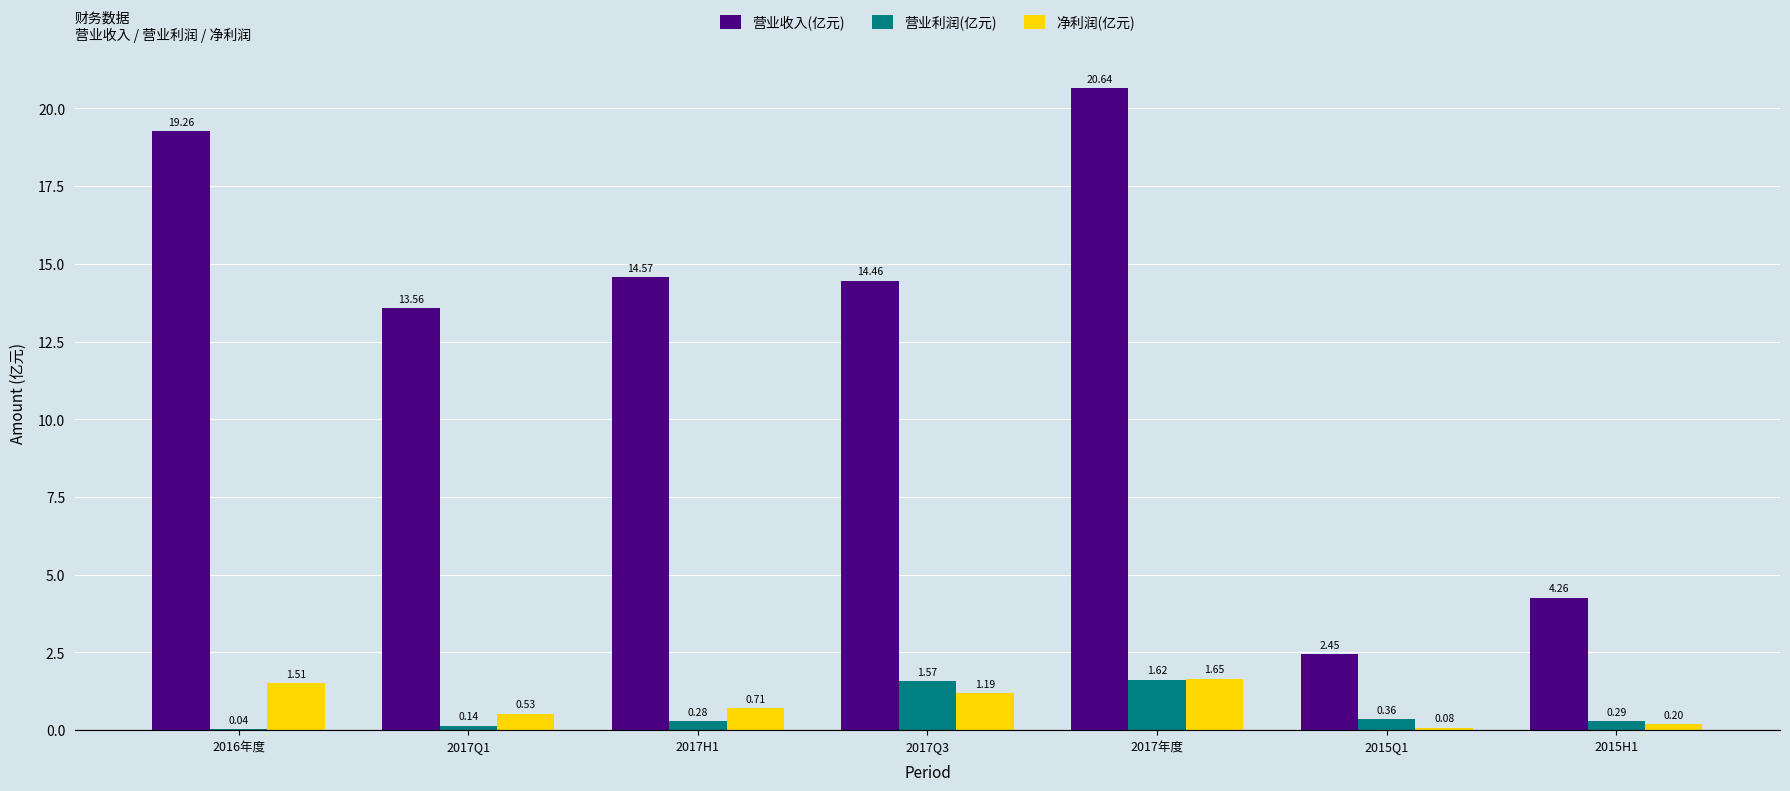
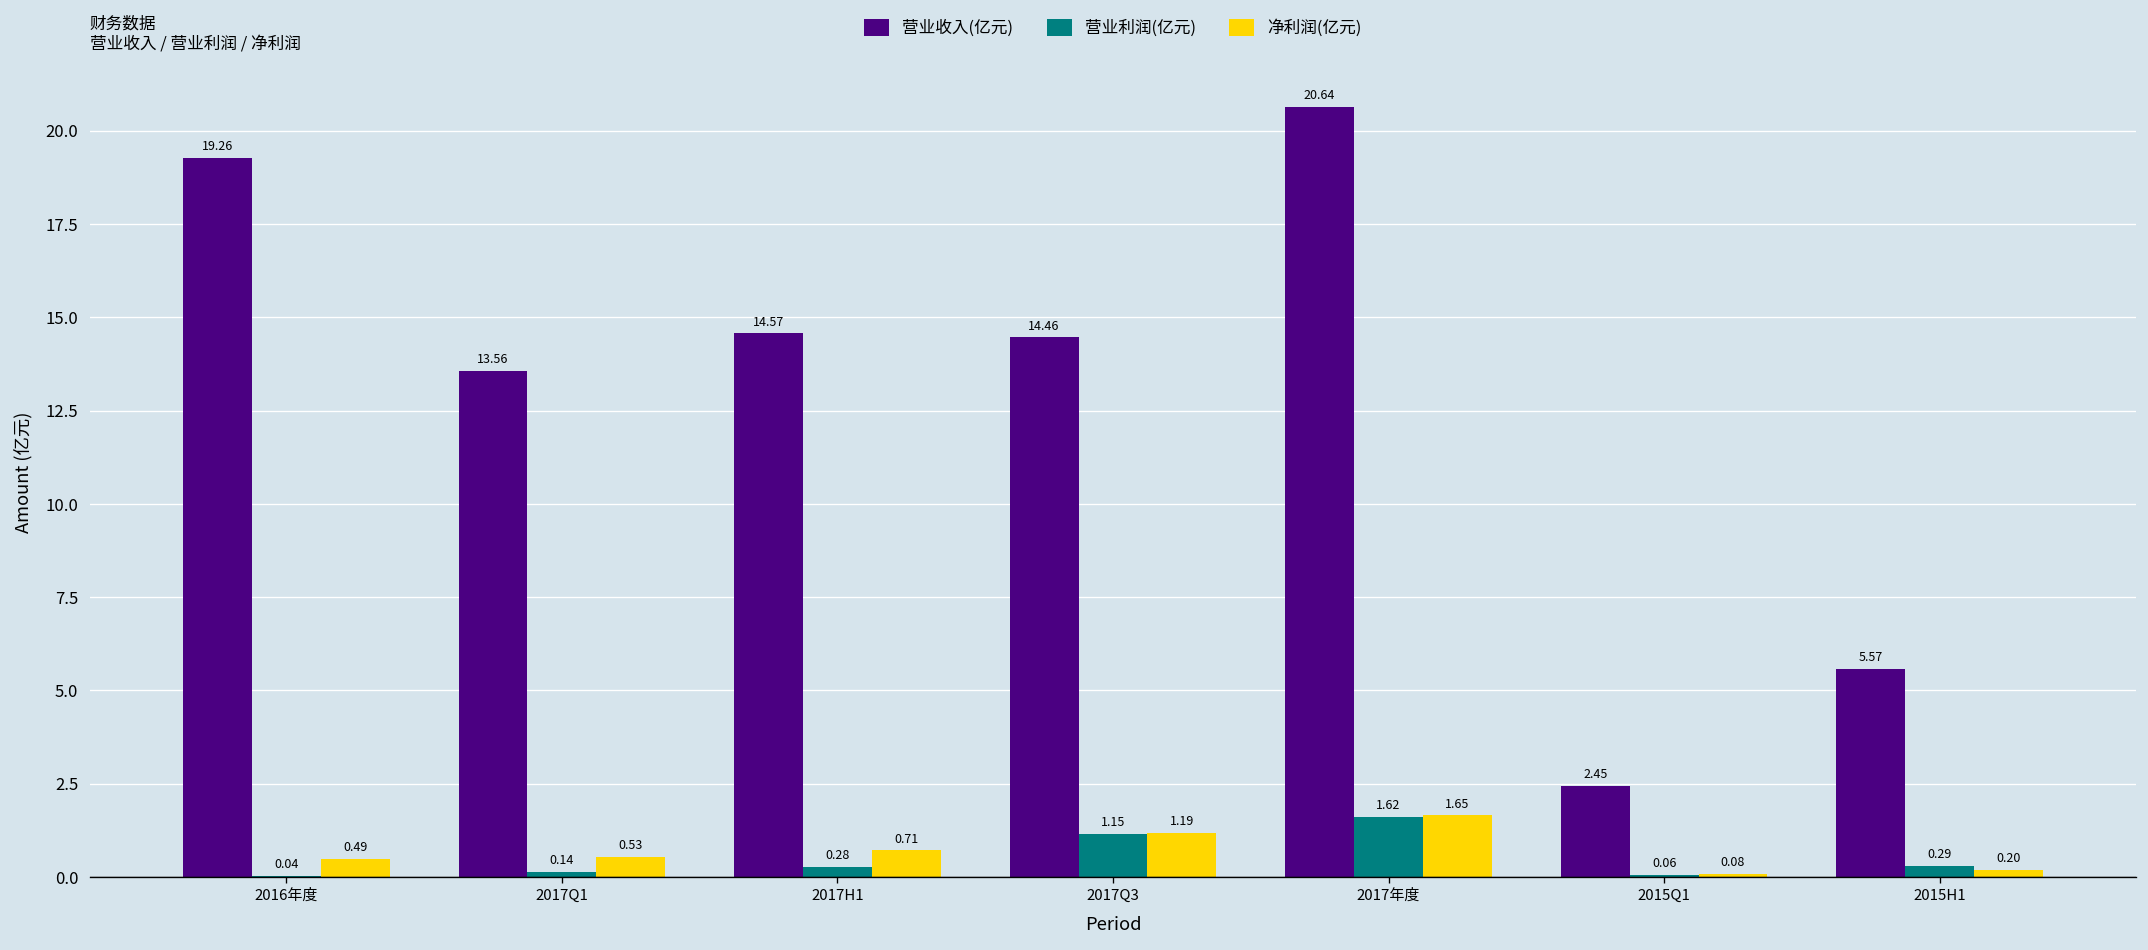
净利润(亿元), 2016年度: 1.51 -> 0.49
营业利润(亿元), 2017Q3: 1.57 -> 1.15
营业利润(亿元), 2015Q1: 0.36 -> 0.06
营业收入(亿元), 2015H1: 4.26 -> 5.57
